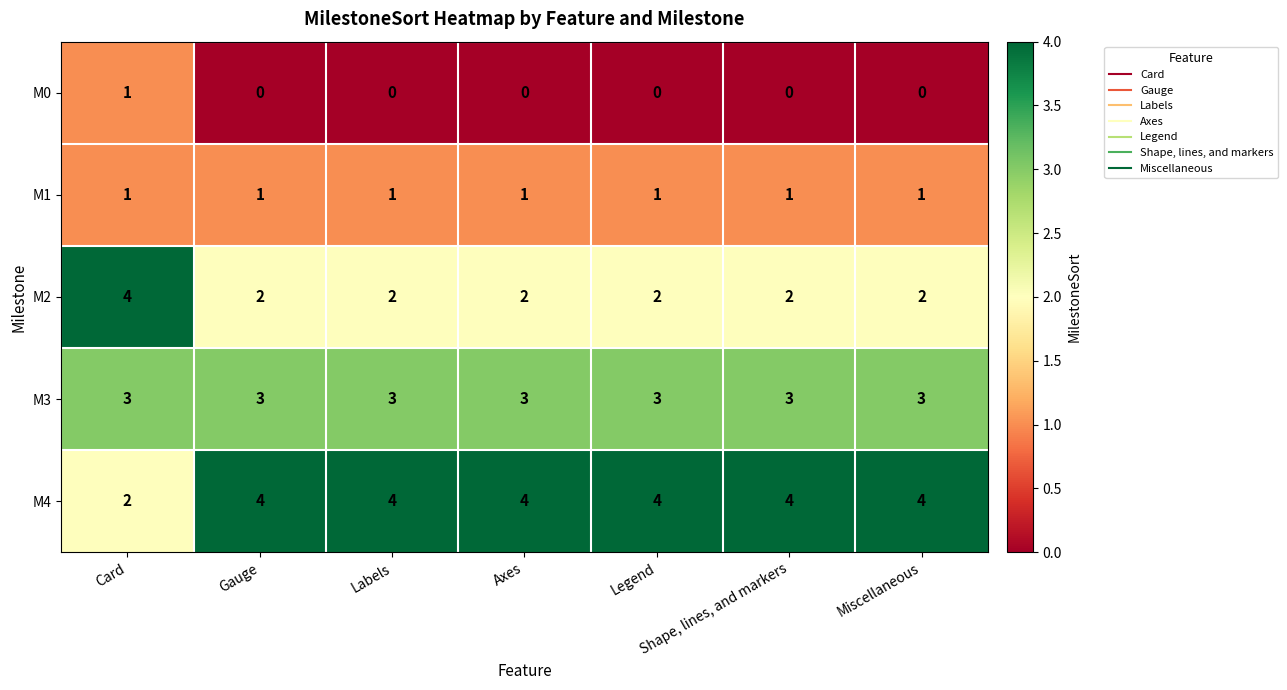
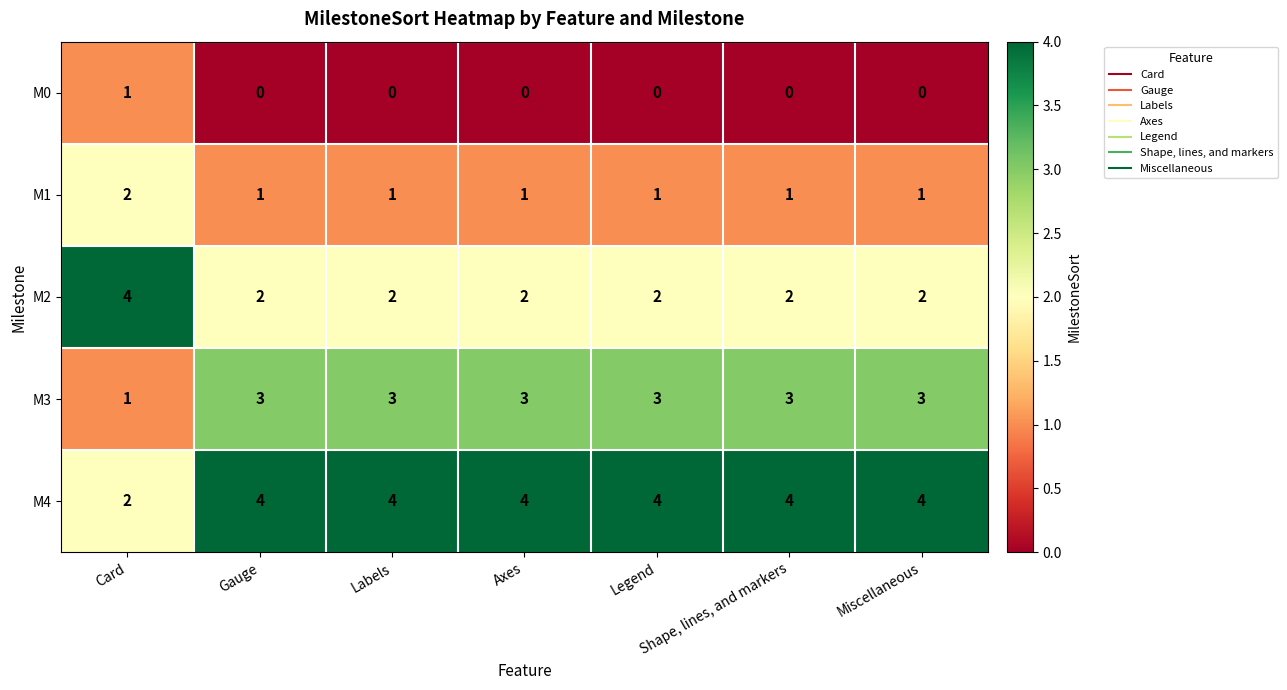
M1, Card: 1 -> 2
M3, Card: 3 -> 1
